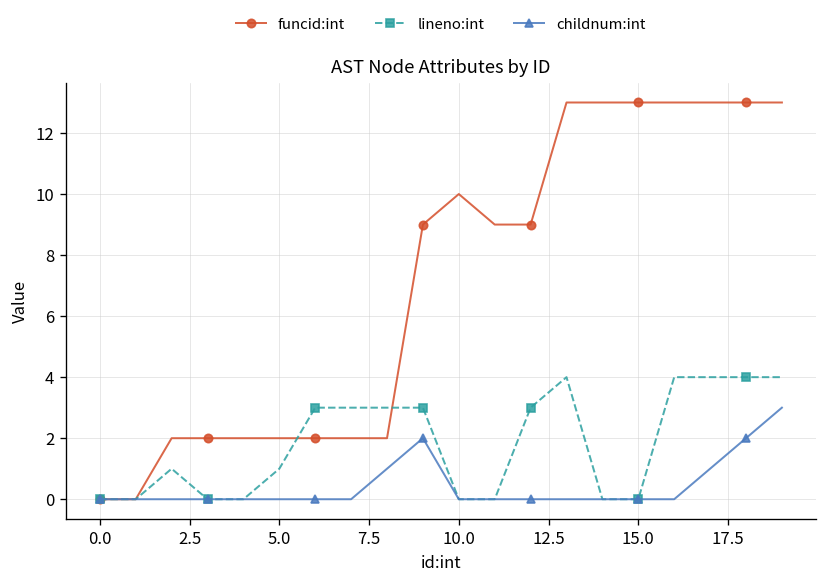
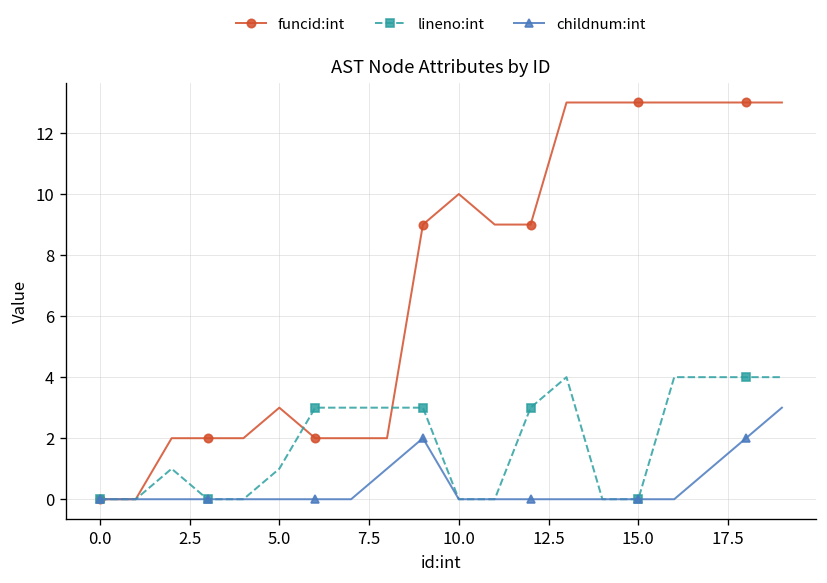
funcid:int, 5.0: 2 -> 3
